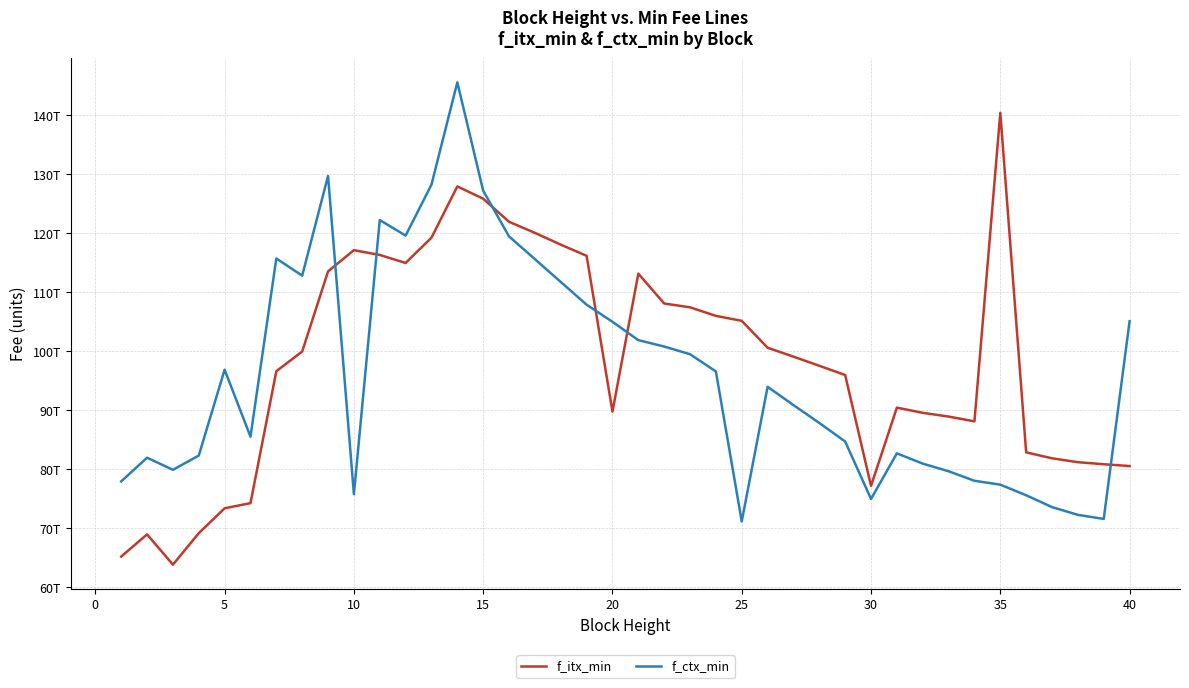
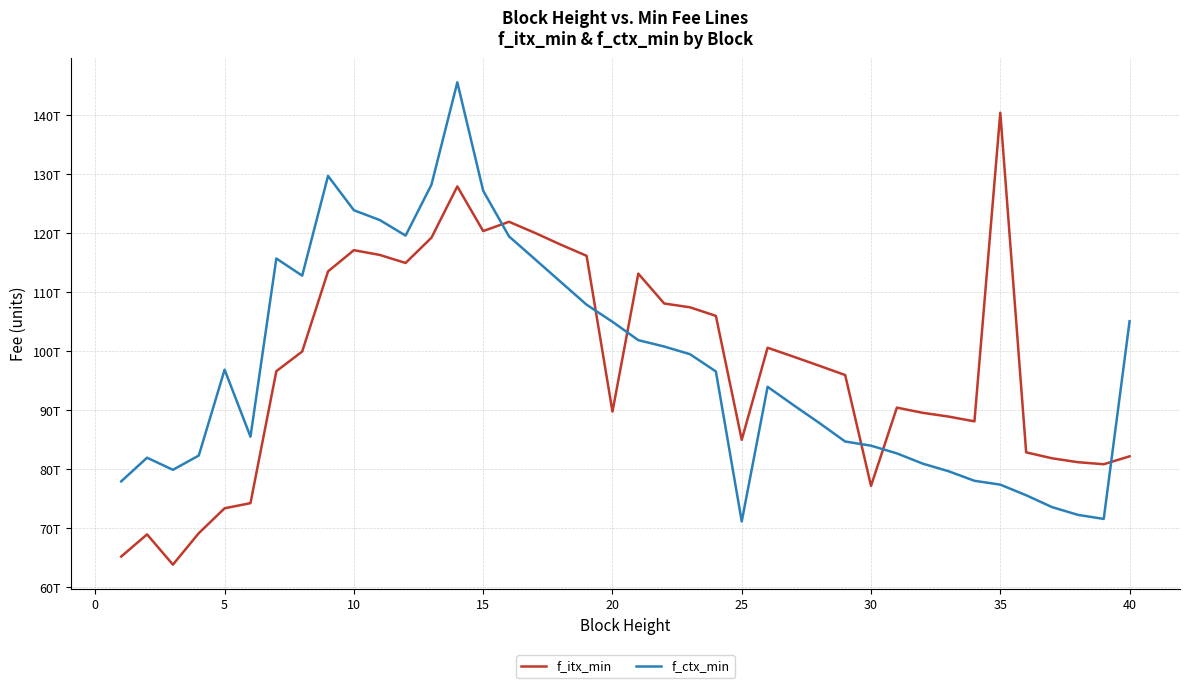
f_ctx_min, 10: 76T -> 124T
f_itx_min, 15: 126T -> 120T
f_itx_min, 25: 105T -> 85T
f_ctx_min, 30: 75T -> 84T
f_itx_min, 40: 81T -> 82T
